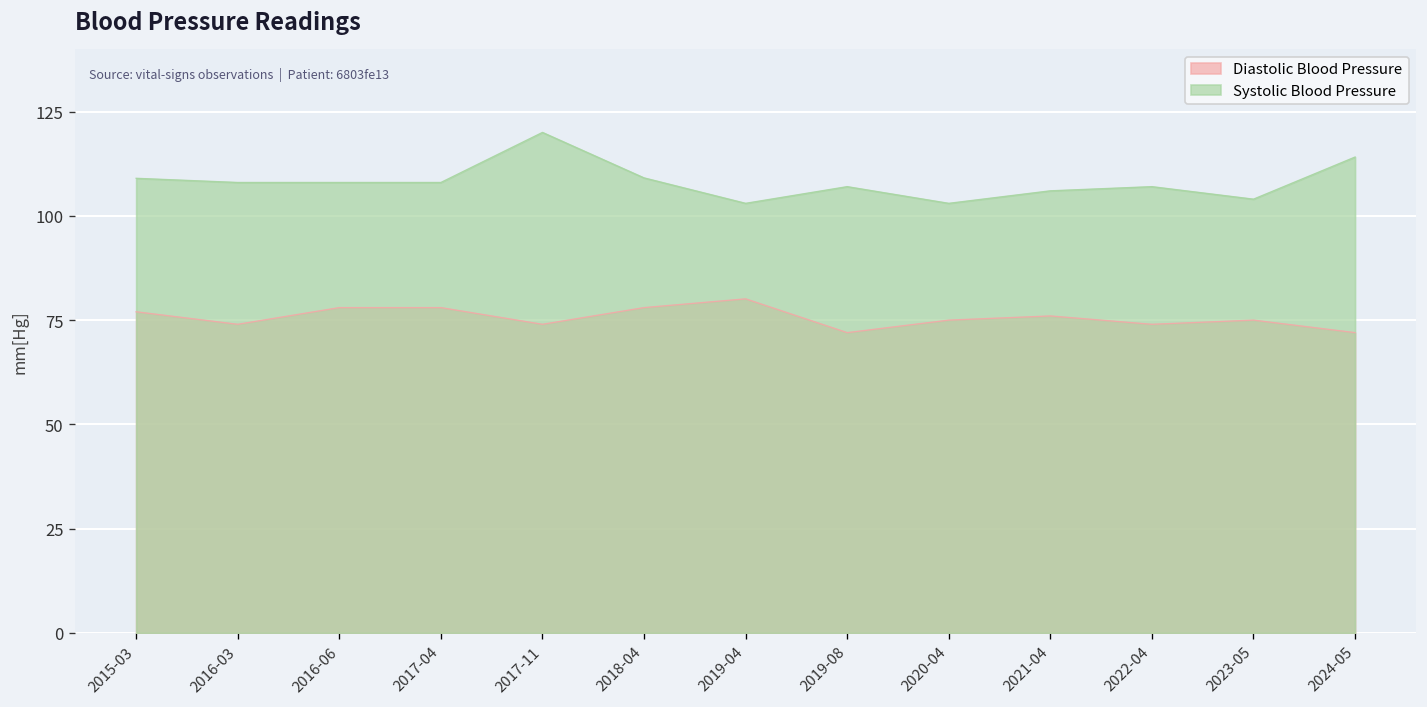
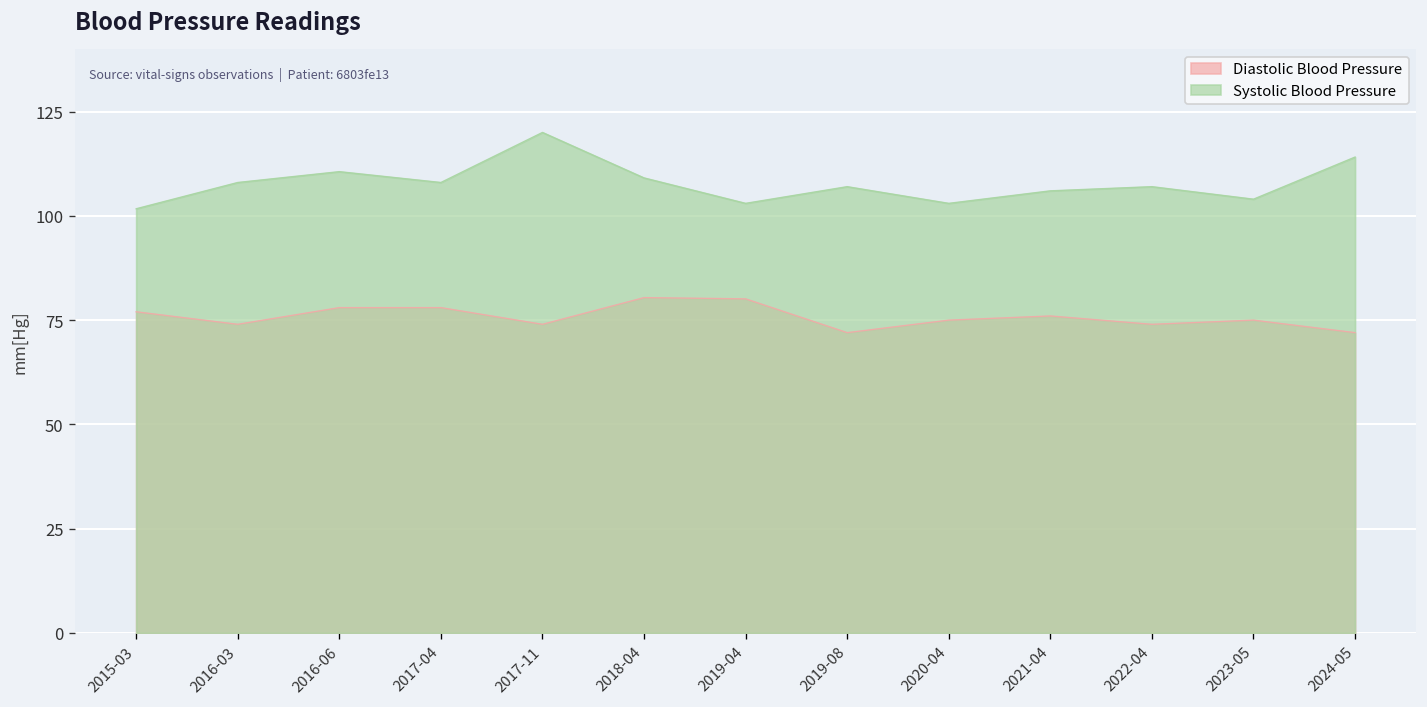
Systolic Blood Pressure, 2015-03: 109 -> 102
Systolic Blood Pressure, 2016-06: 108 -> 111
Diastolic Blood Pressure, 2018-04: 78 -> 80
